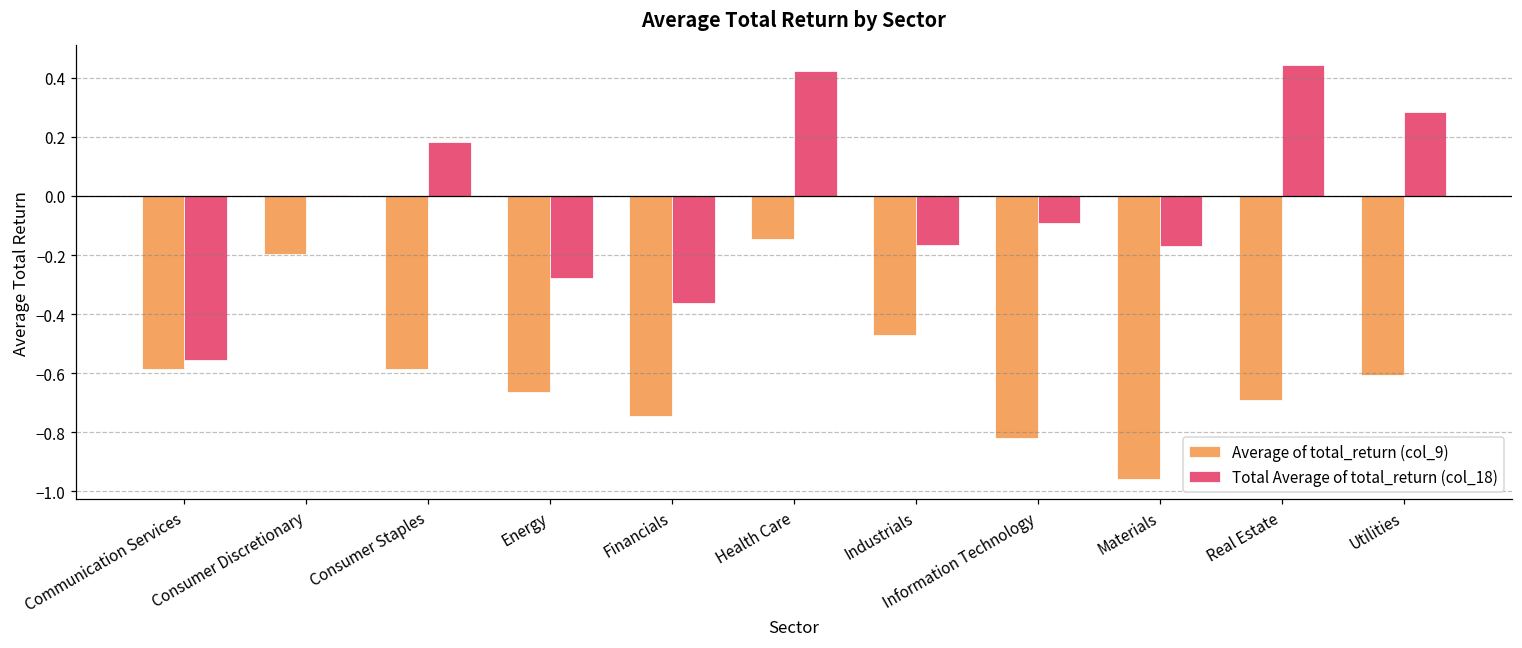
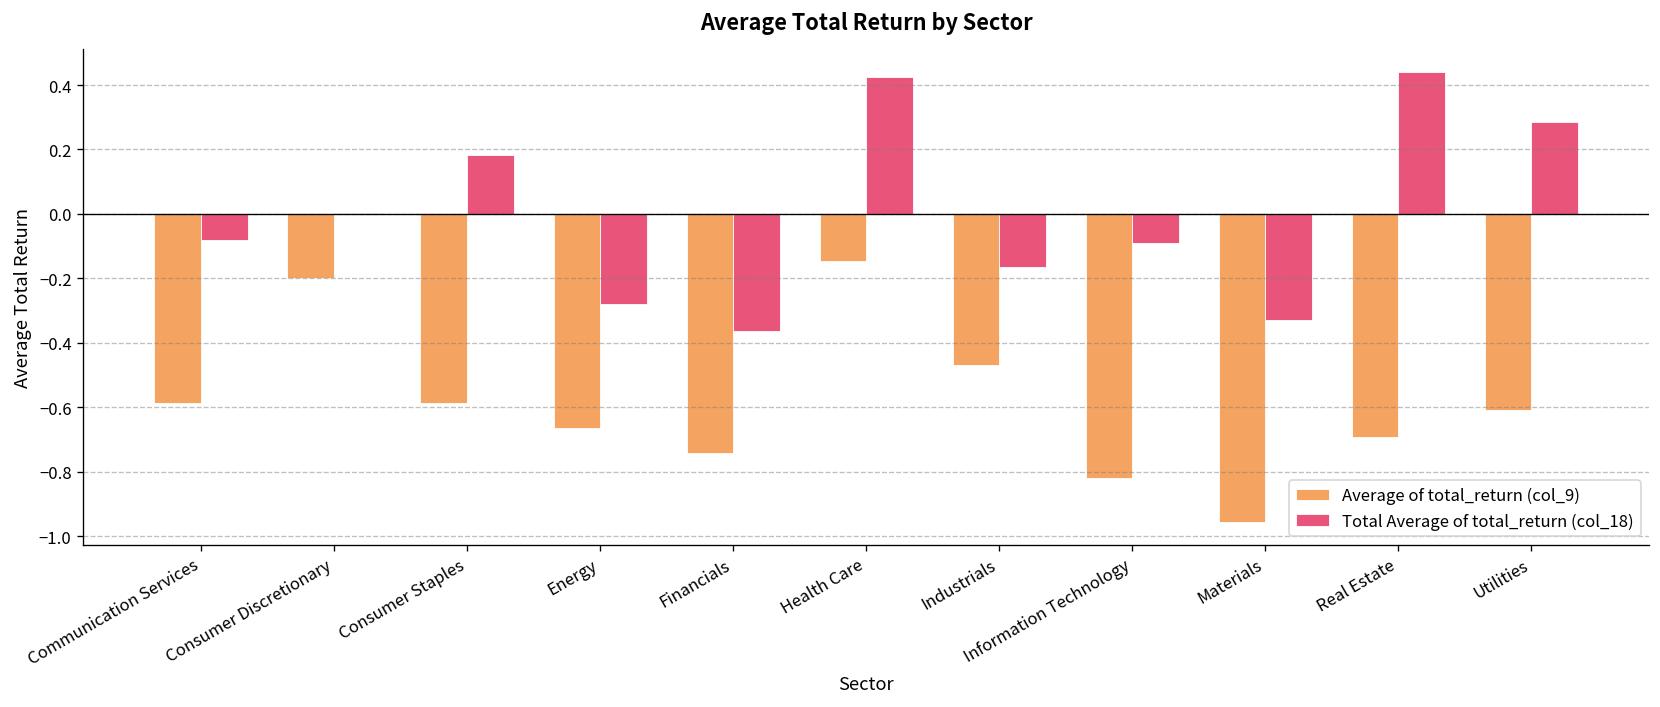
Total Average of total_return (col_18), Communication Services: -0.56 -> -0.08
Total Average of total_return (col_18), Materials: -0.17 -> -0.33
